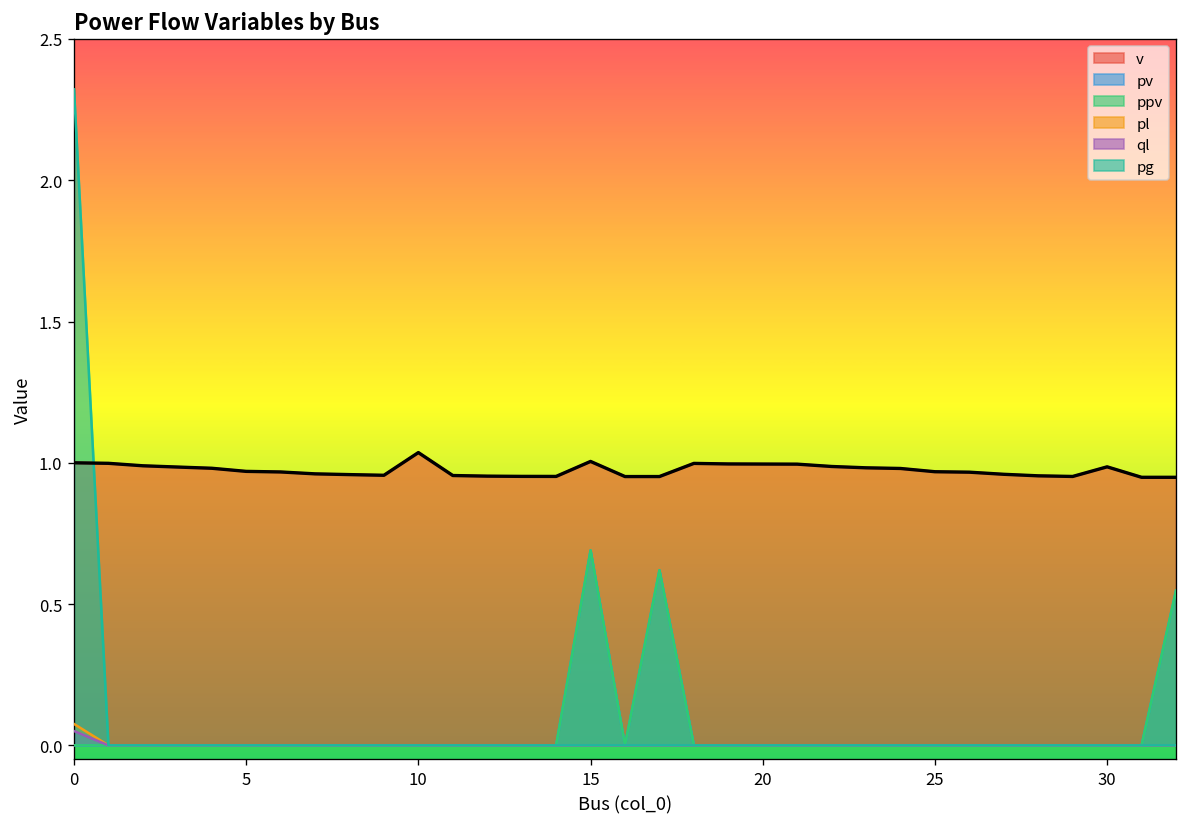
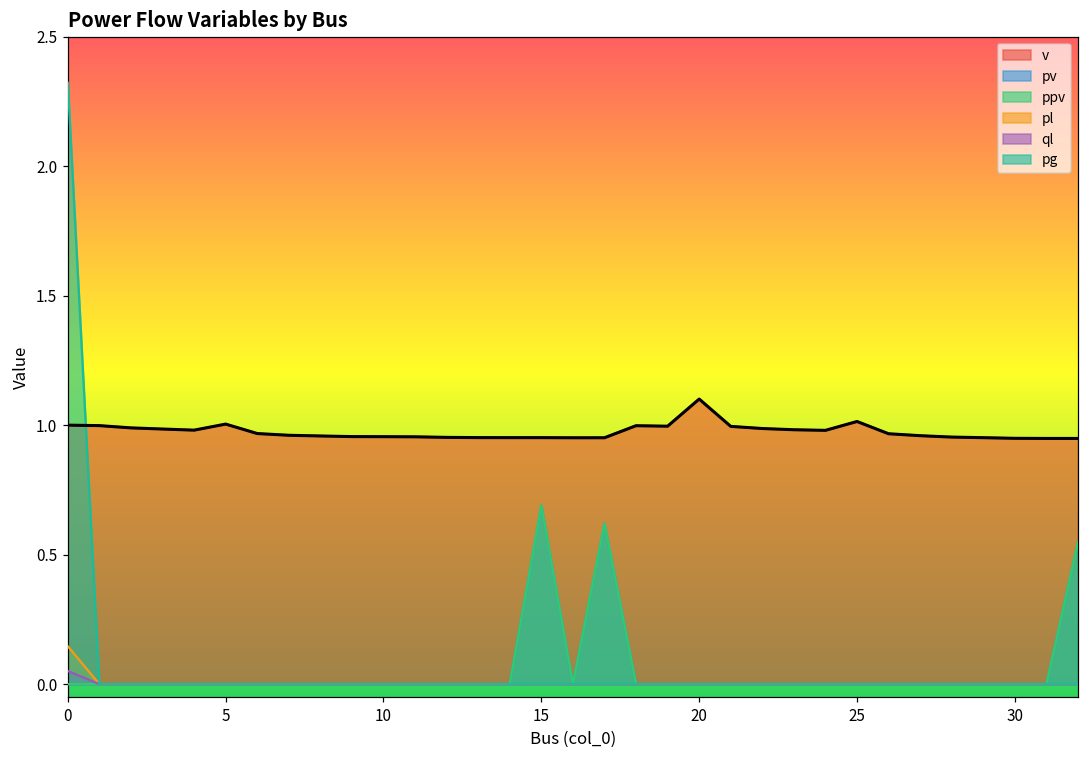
pl, 0: 0.08 -> 0.15
v, 5: 0.97 -> 1.00
v, 10: 1.04 -> 0.96
v, 15: 1.00 -> 0.95
v, 20: 1.00 -> 1.10
v, 25: 0.97 -> 1.01
v, 30: 0.99 -> 0.95
